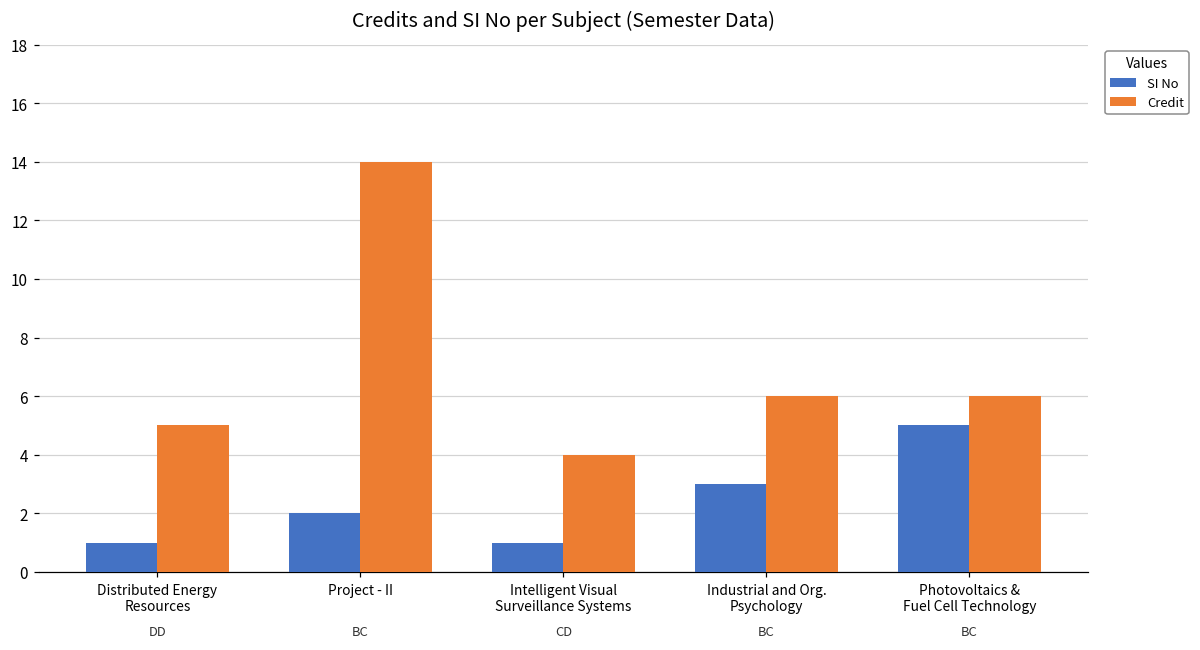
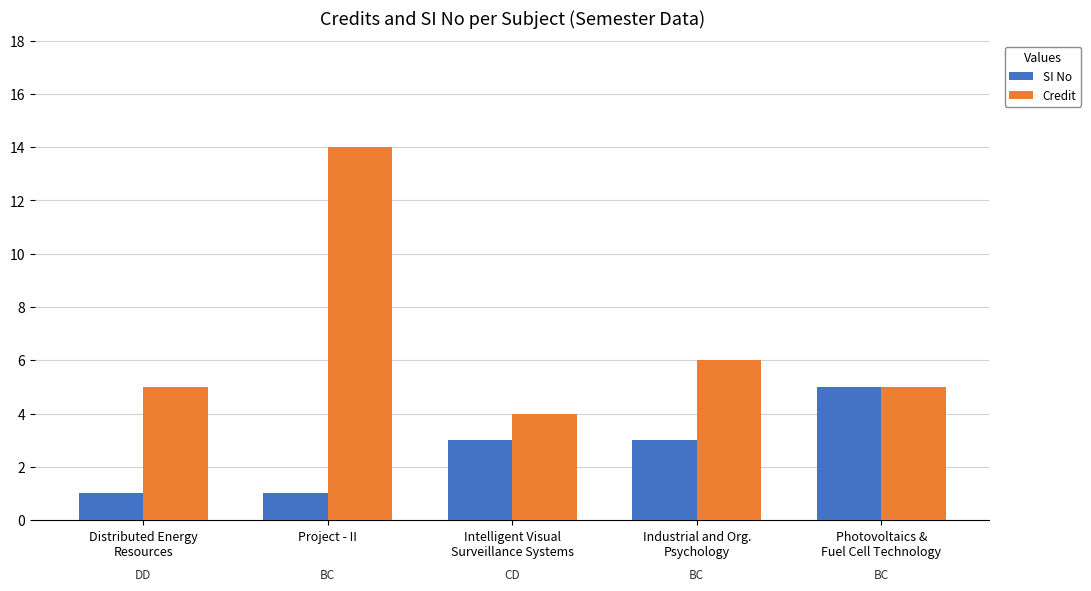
SI No, Project - II: 2 -> 1
SI No, Intelligent Visual Surveillance Systems: 1 -> 3
Credit, Photovoltaics & Fuel Cell Technology: 6 -> 5
